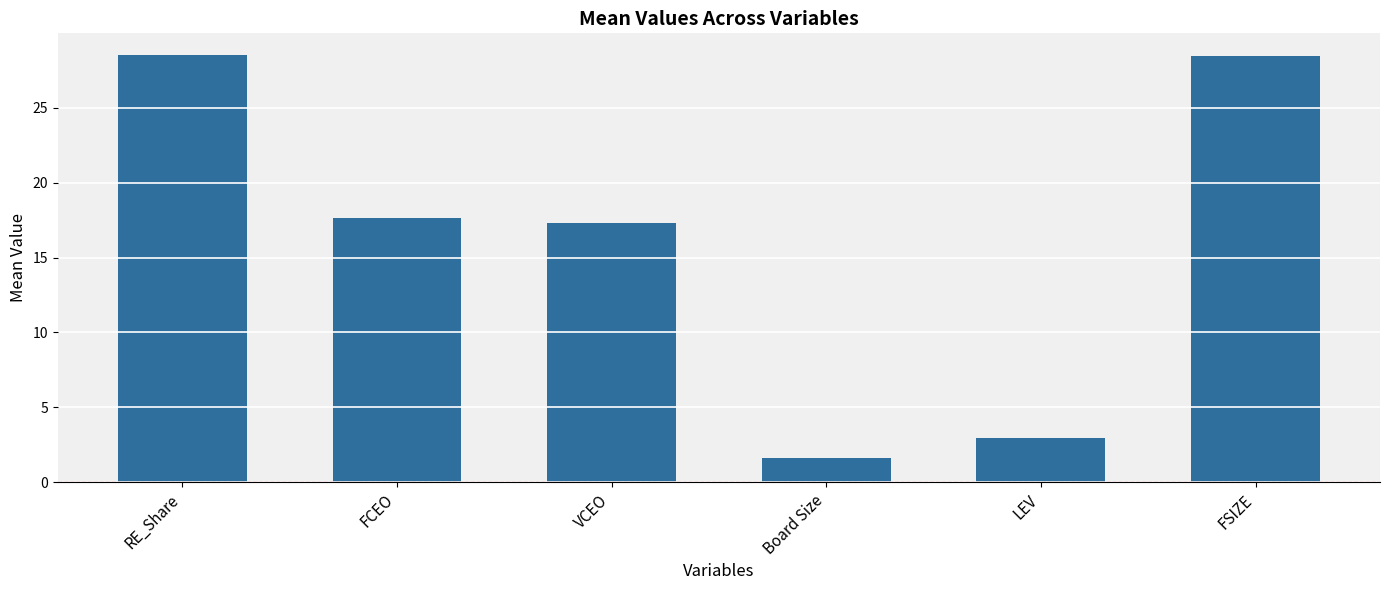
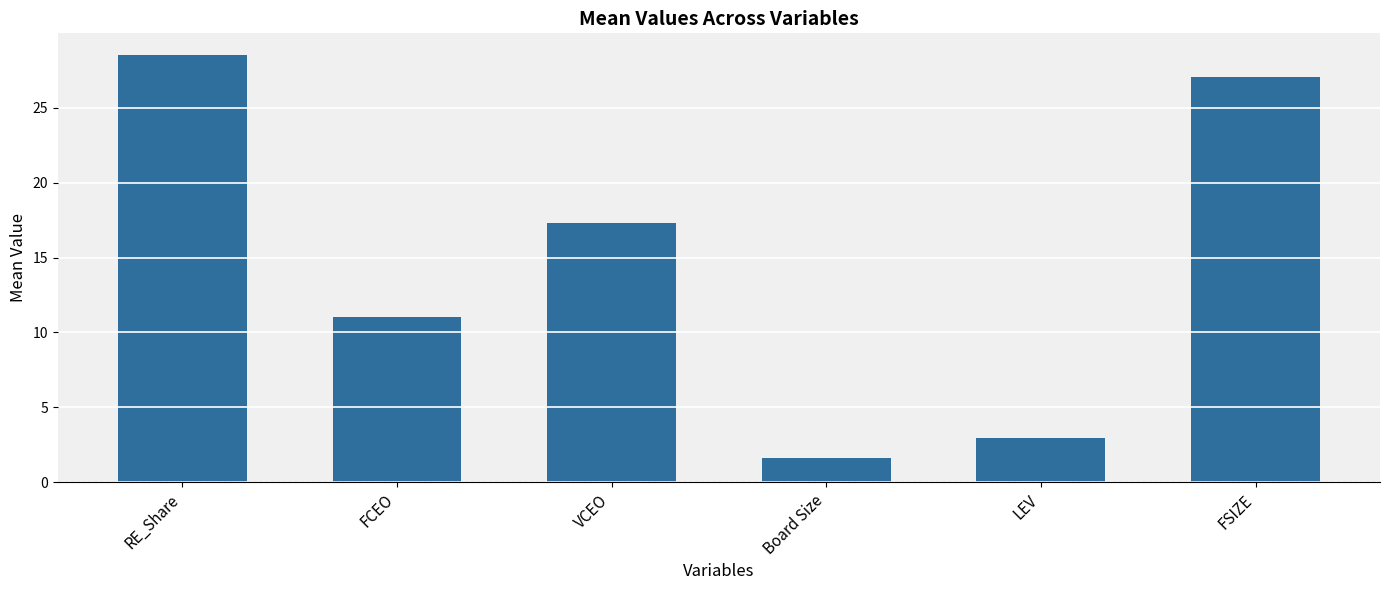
FCEO: 17.6 -> 11.0
FSIZE: 28.5 -> 27.1
